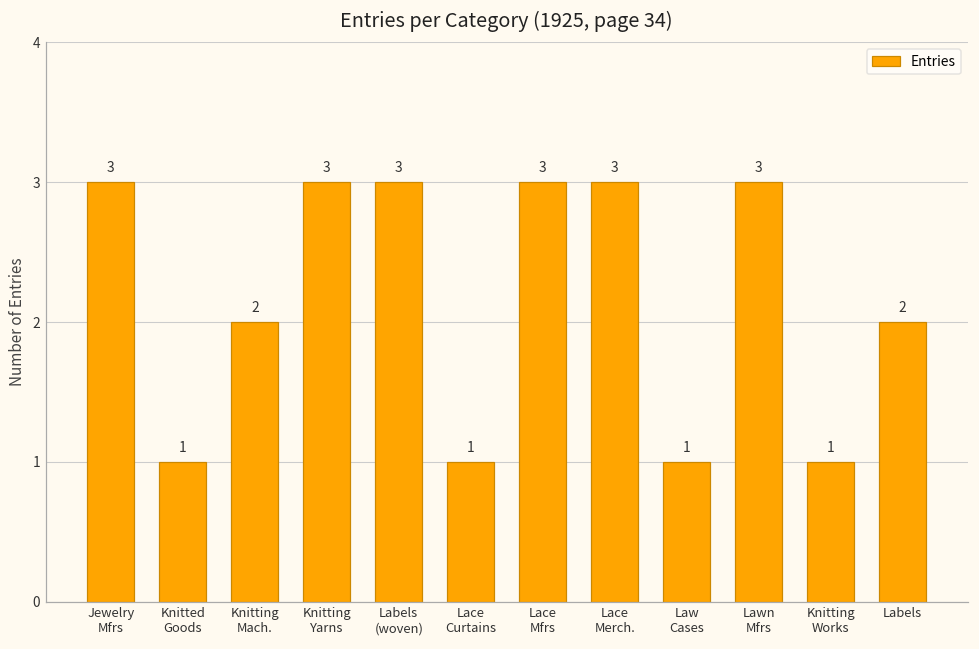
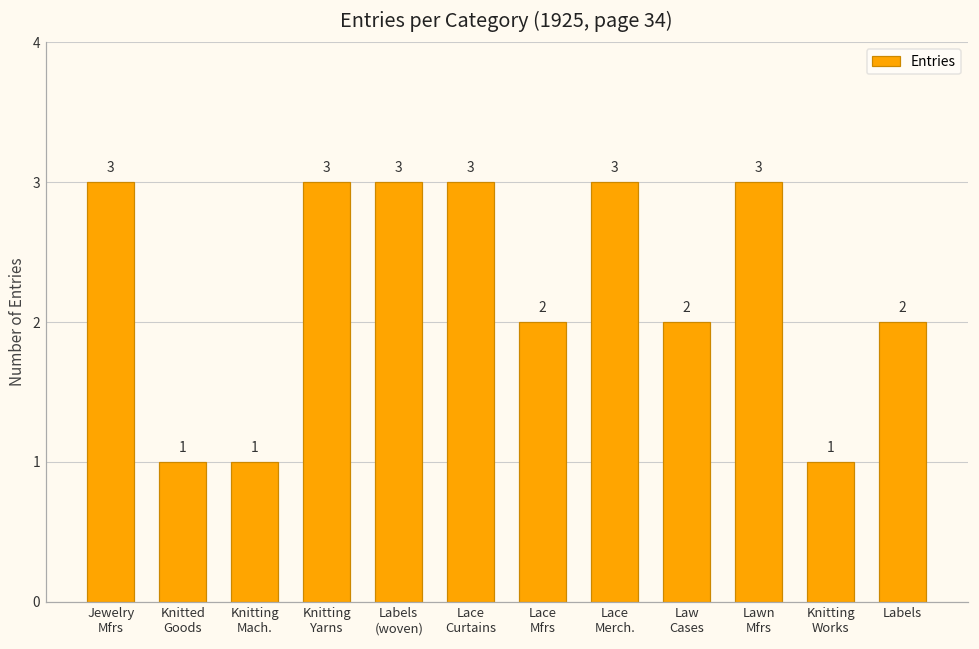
Knitting Mach.: 2 -> 1
Lace Curtains: 1 -> 3
Lace Mfrs: 3 -> 2
Law Cases: 1 -> 2
